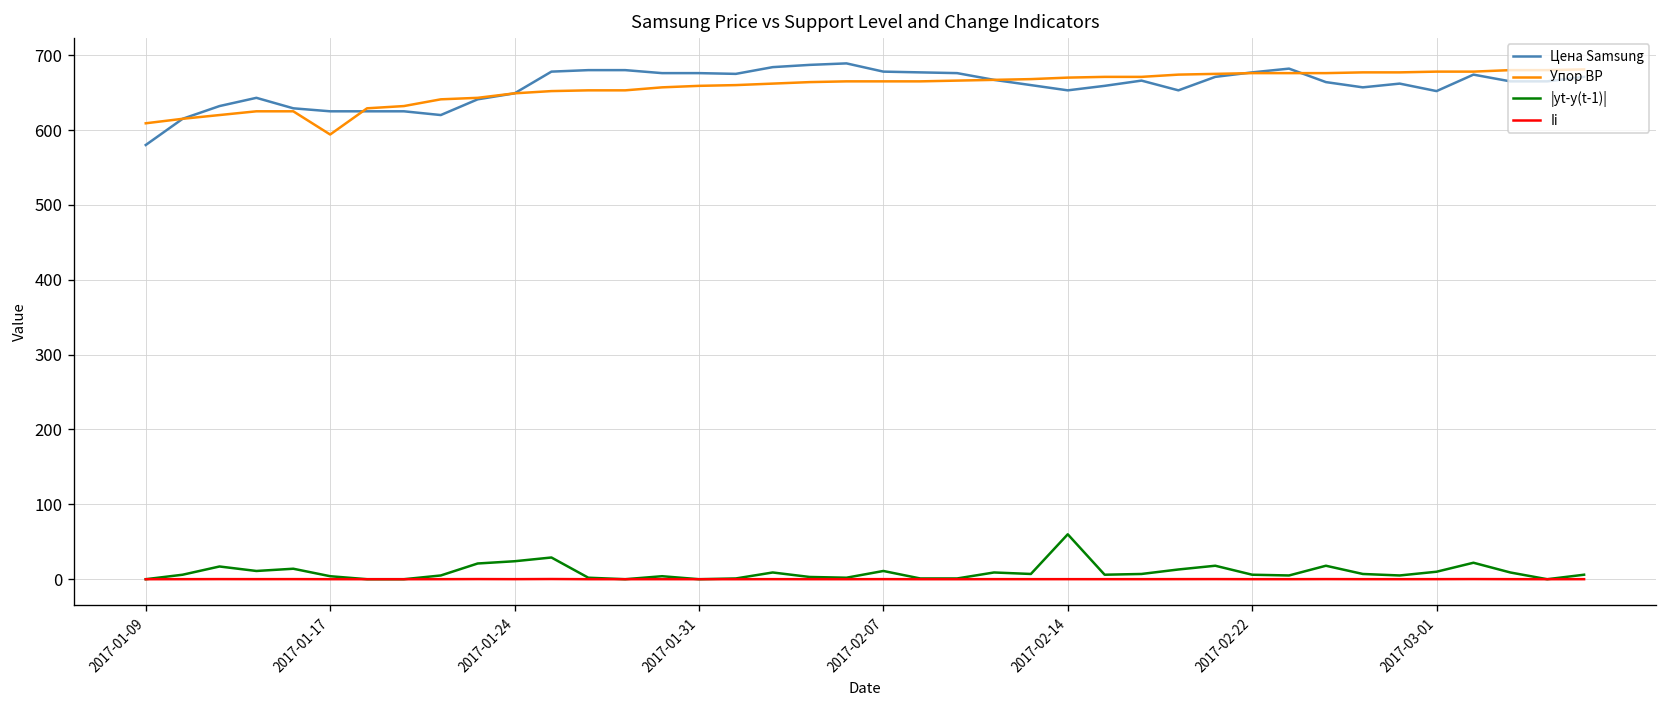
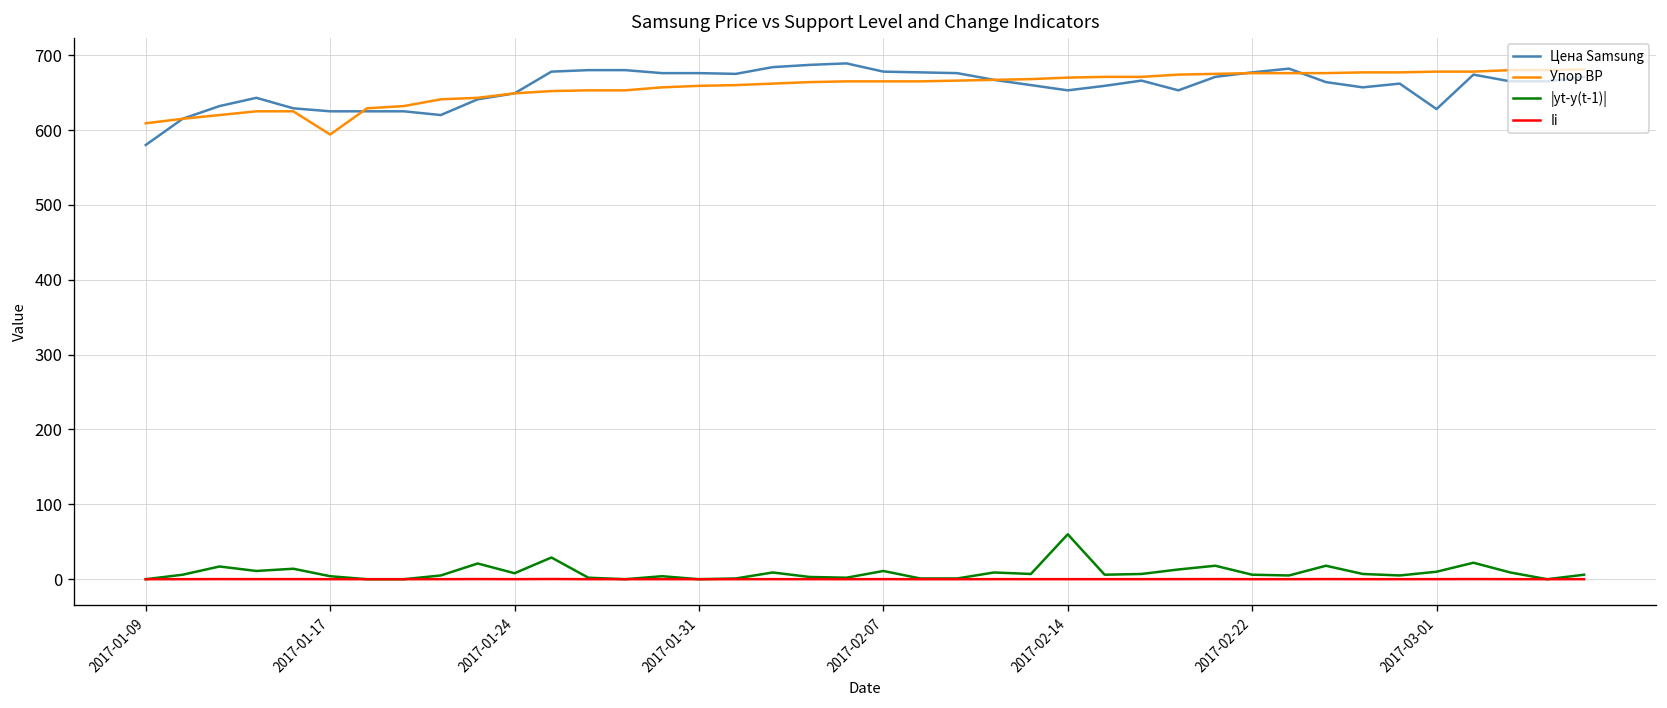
|yt-y(t-1)|, 2017-01-24: 20 -> 10
Цена Samsung, 2017-03-01: 650 -> 630
